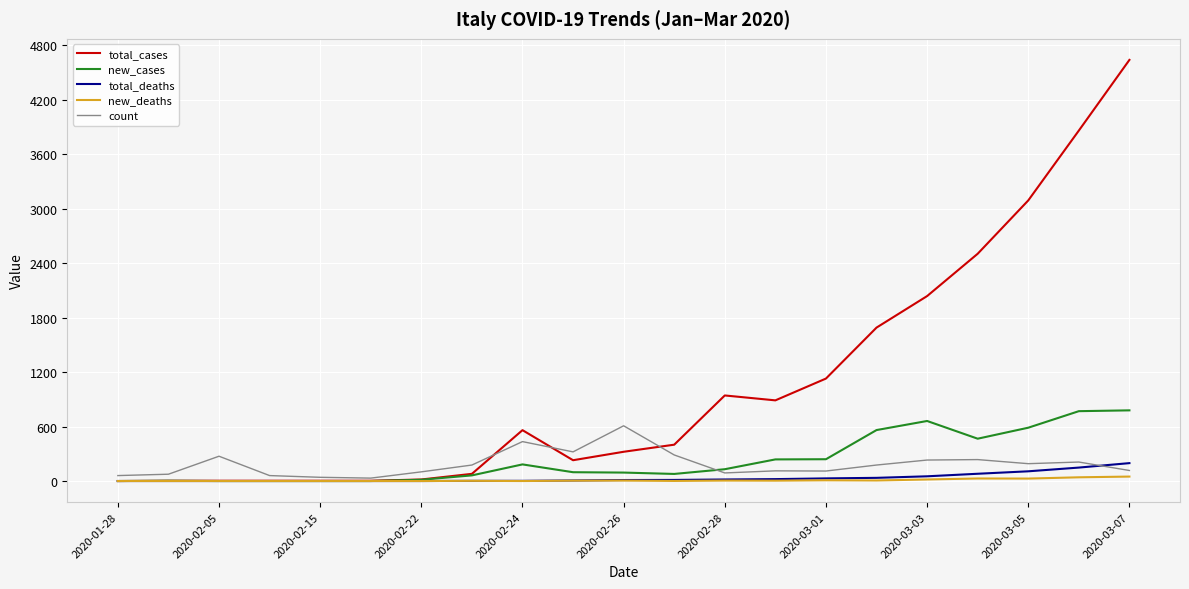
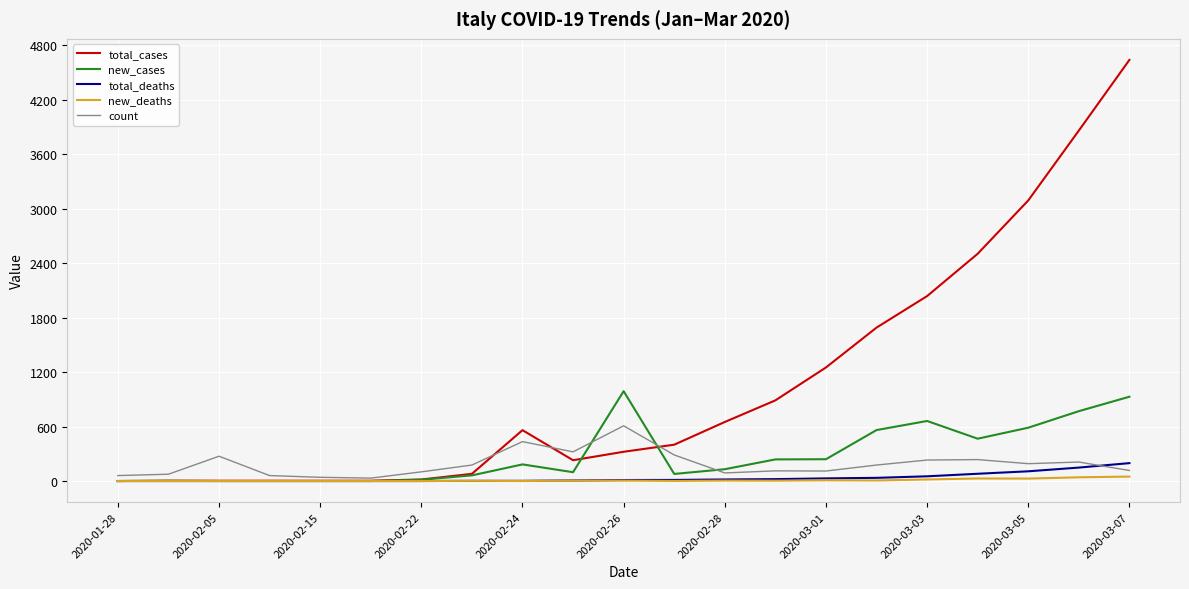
new_cases, 2020-02-26: 100 -> 1000
total_cases, 2020-02-28: 900 -> 700
total_cases, 2020-03-01: 1100 -> 1300
new_cases, 2020-03-07: 800 -> 900
